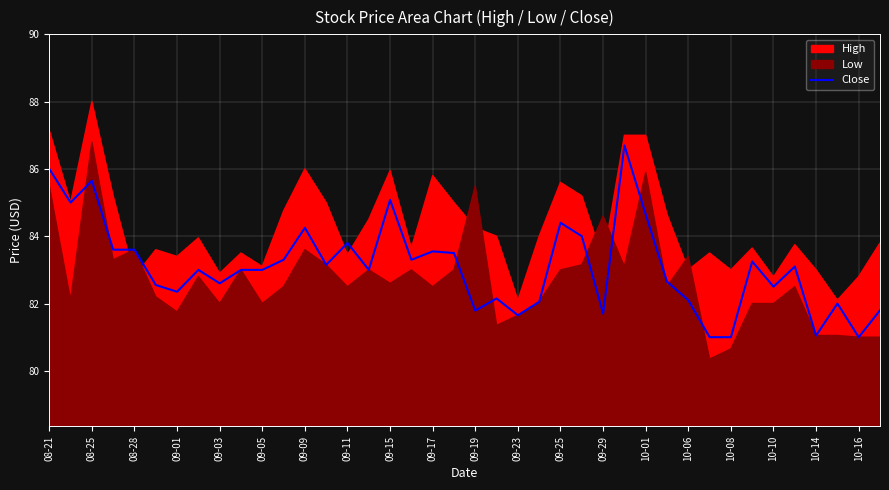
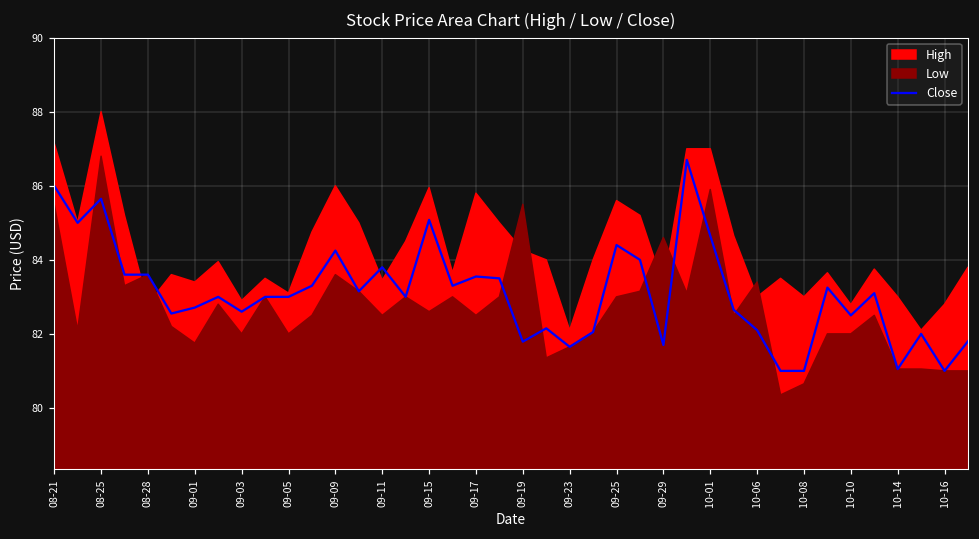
Close, 09-01: 82.4 -> 82.7
